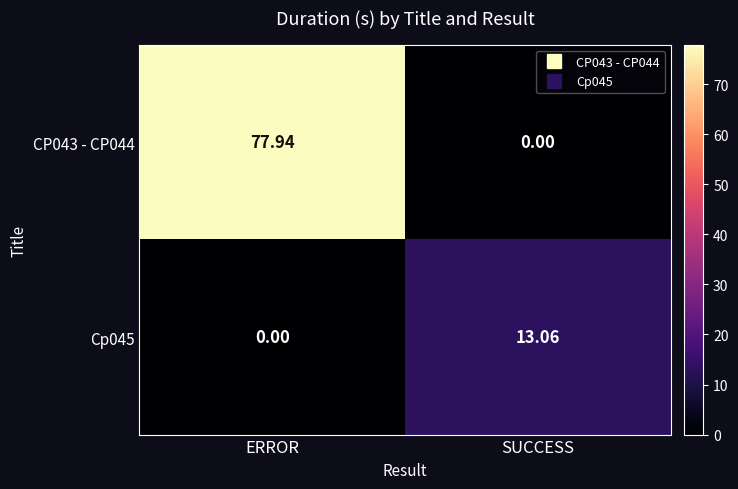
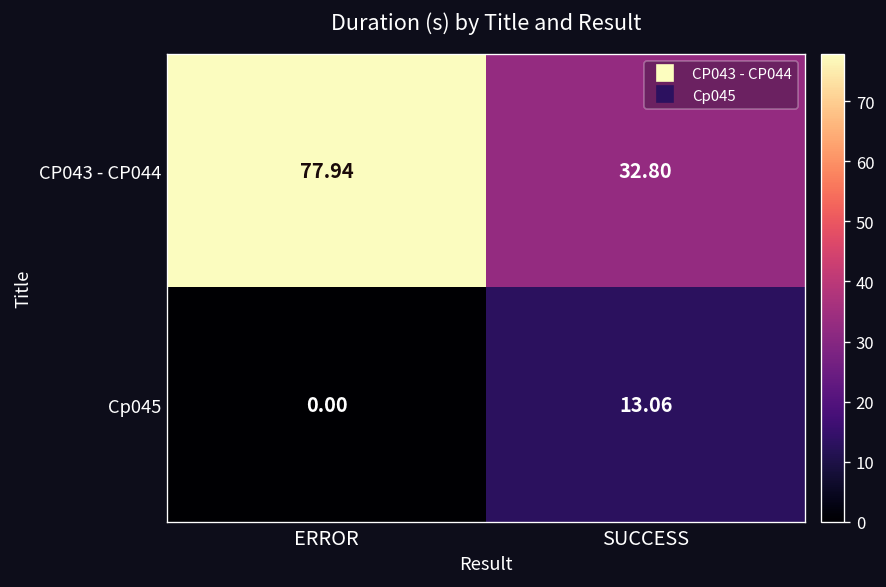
CP043 - CP044, SUCCESS: 0.00 -> 32.80
